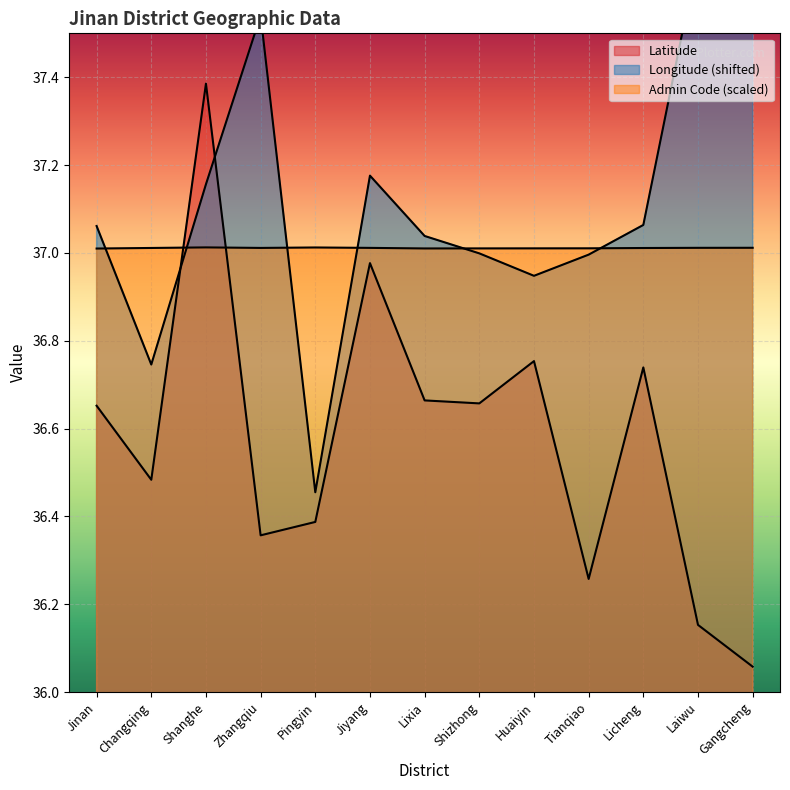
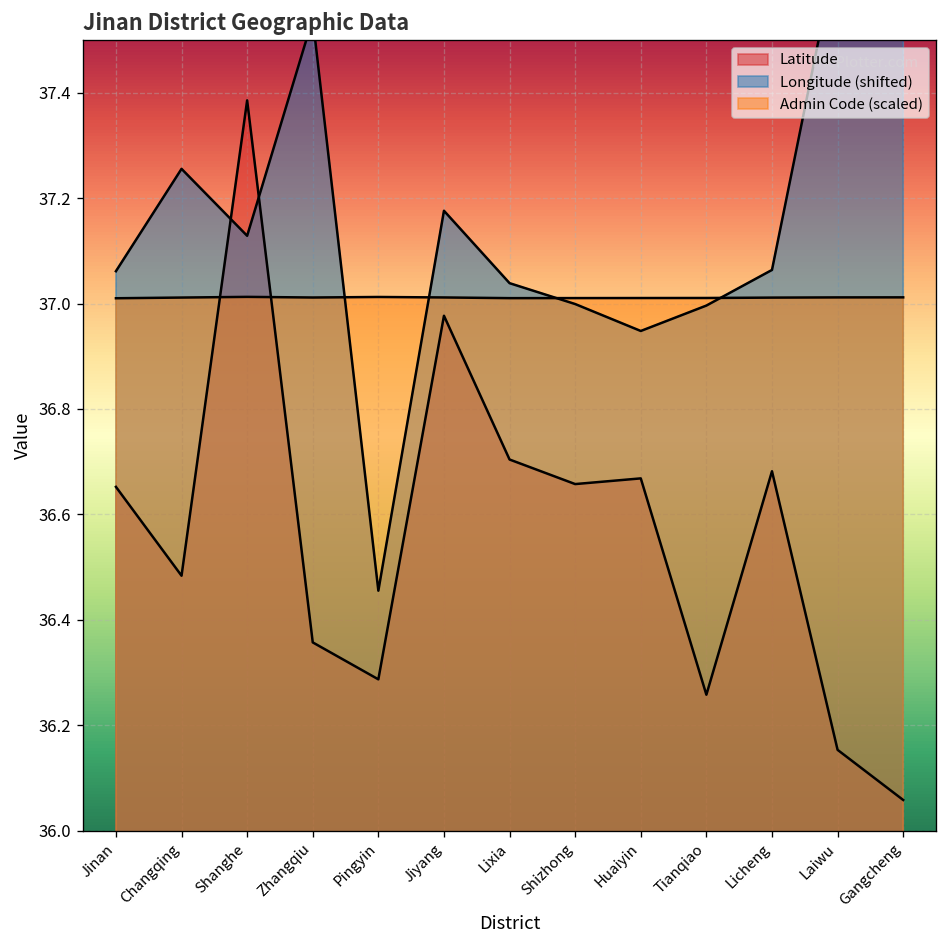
Longitude (shifted), Changqing: 36.75 -> 37.26
Longitude (shifted), Shanghe: 37.16 -> 37.13
Latitude, Pingyin: 36.39 -> 36.29
Latitude, Lixia: 36.66 -> 36.70
Latitude, Huaiyin: 36.75 -> 36.67
Latitude, Licheng: 36.74 -> 36.68
